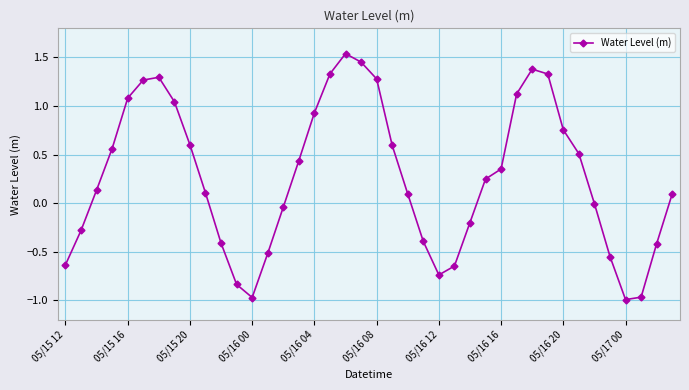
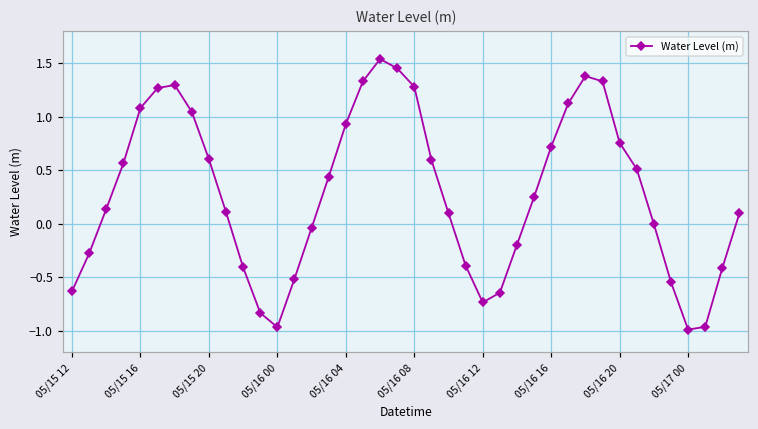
05/16 16: 0.4 -> 0.7
